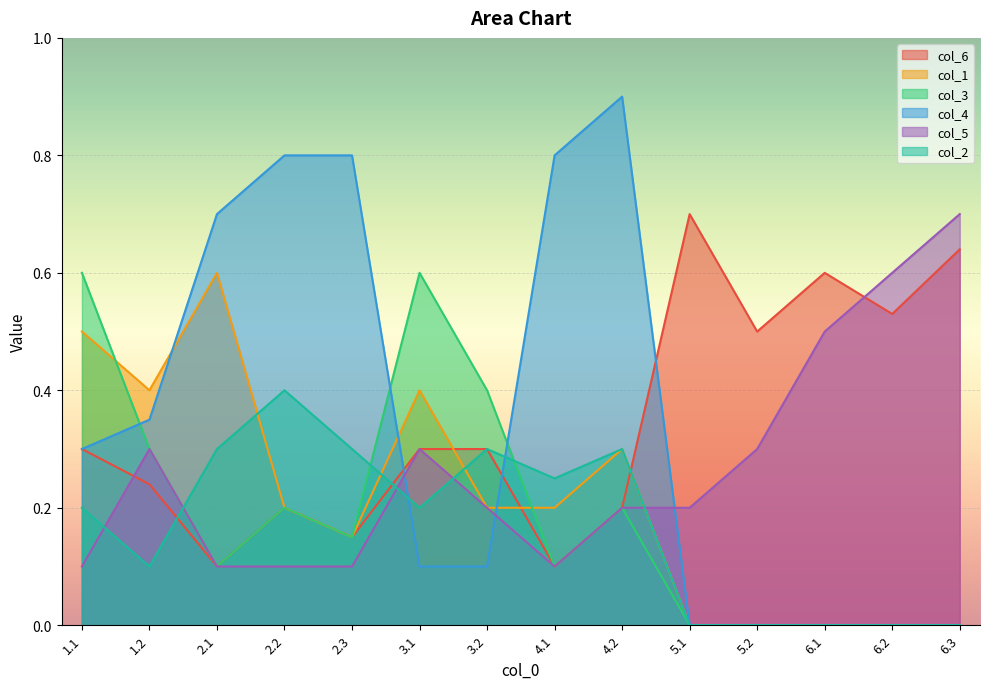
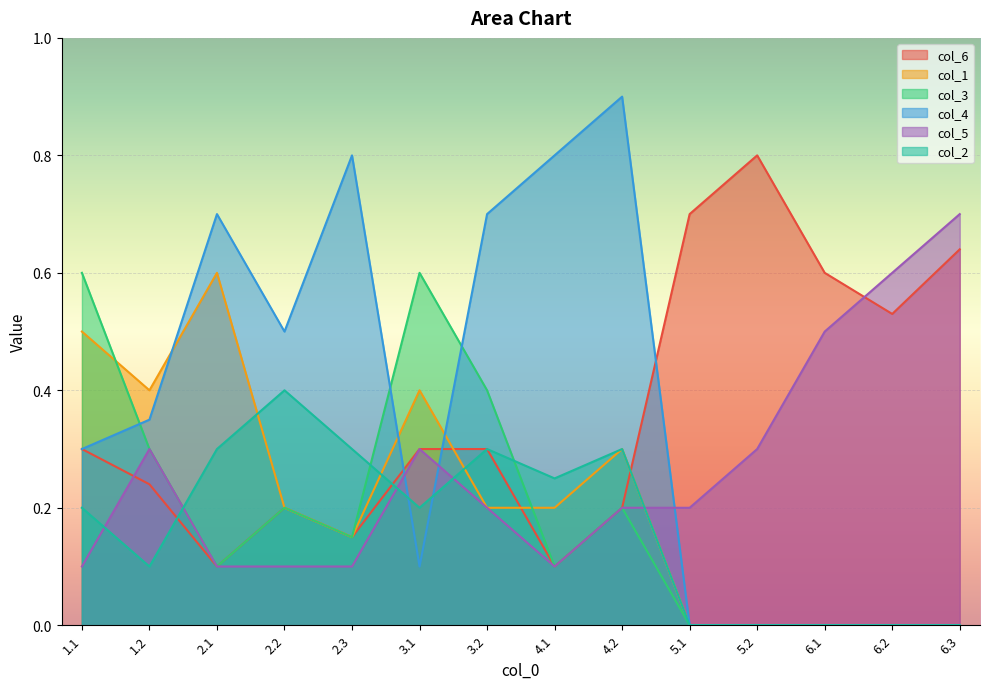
col_4, 2.2: 0.8 -> 0.5
col_4, 3.2: 0.1 -> 0.7
col_6, 5.2: 0.5 -> 0.8
